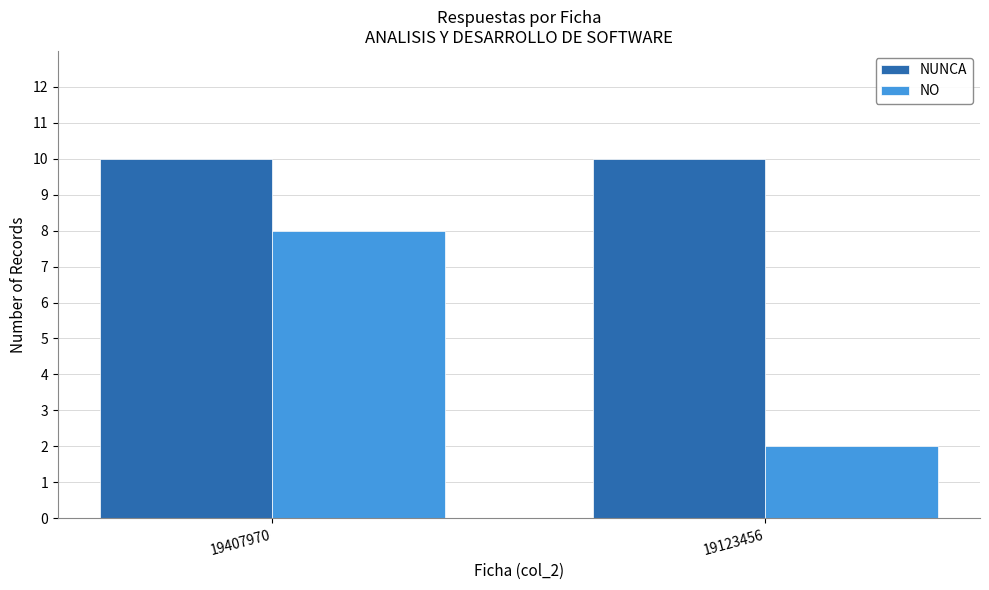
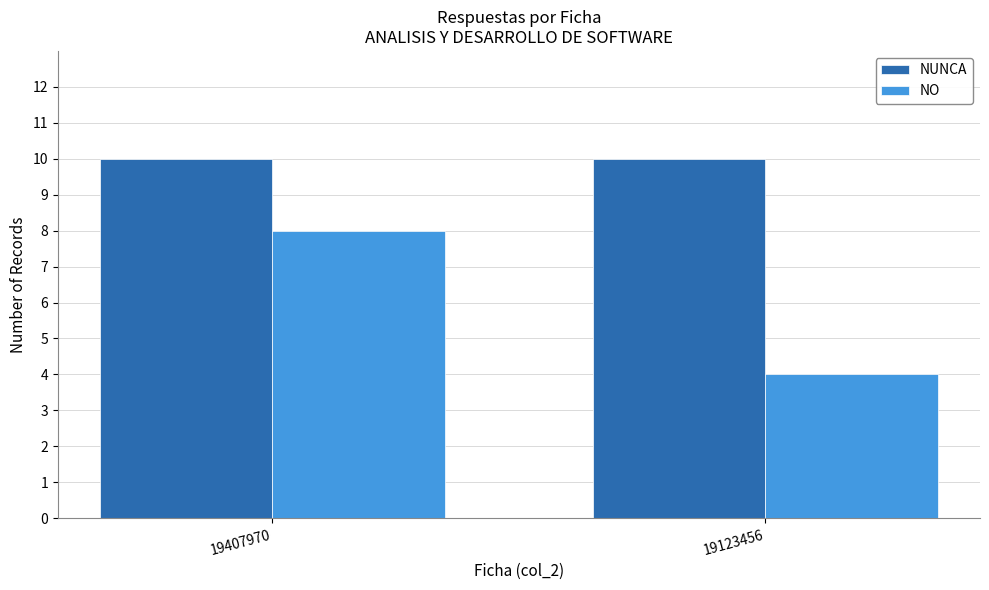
NO, 19123456: 2 -> 4
